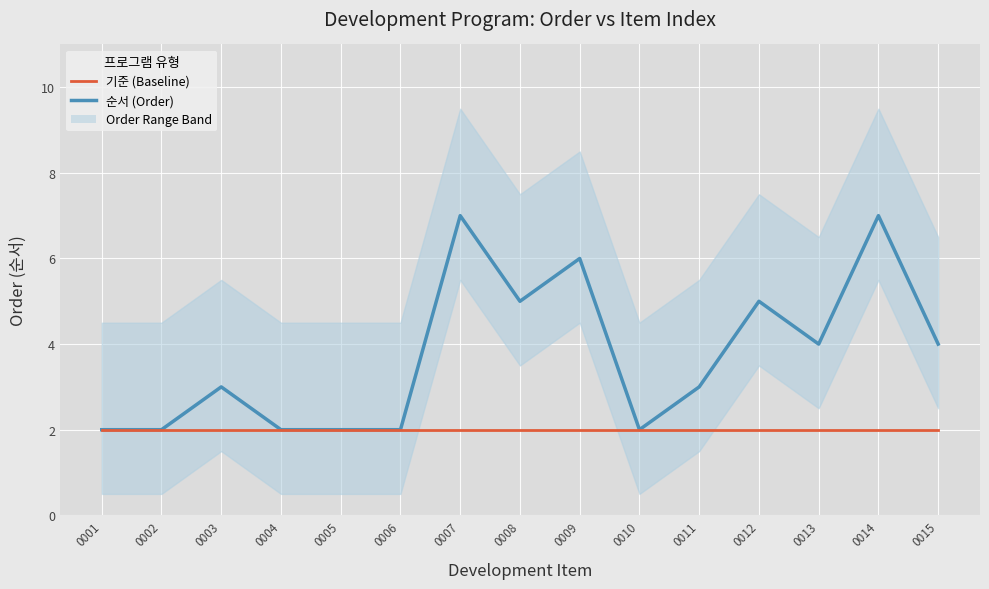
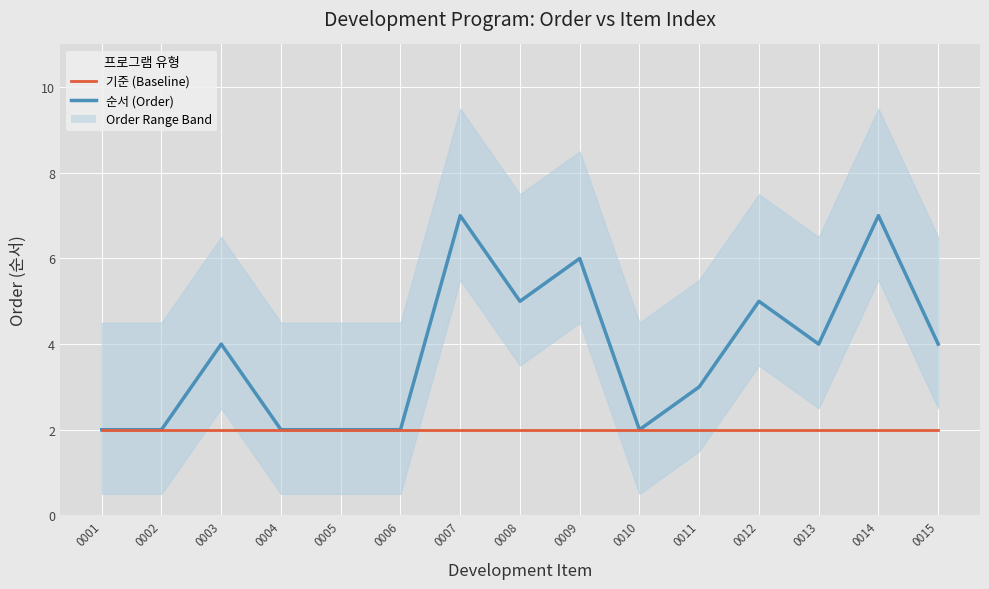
순서 (Order), 0003: 3 -> 4
